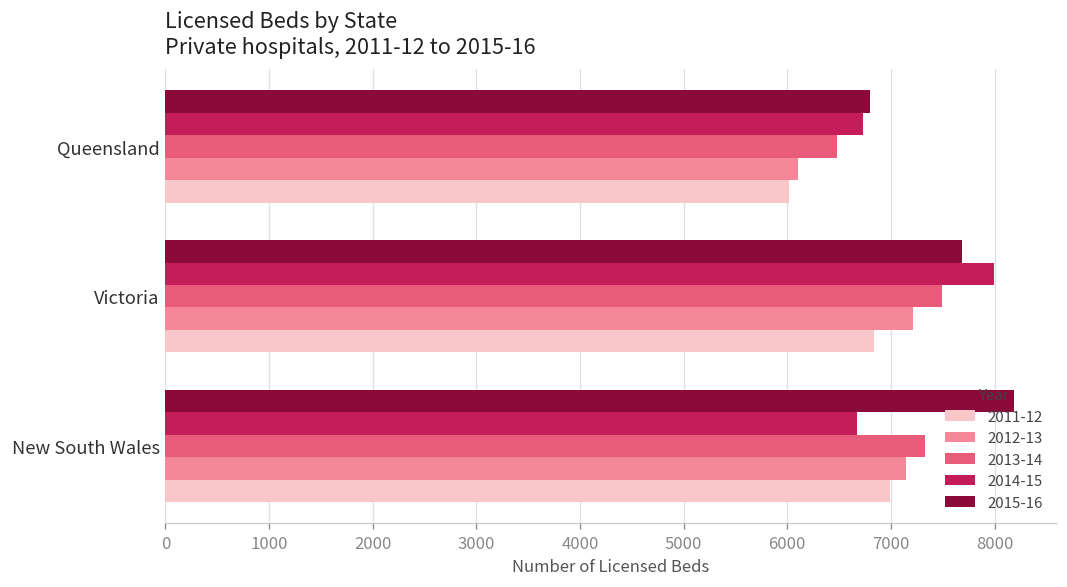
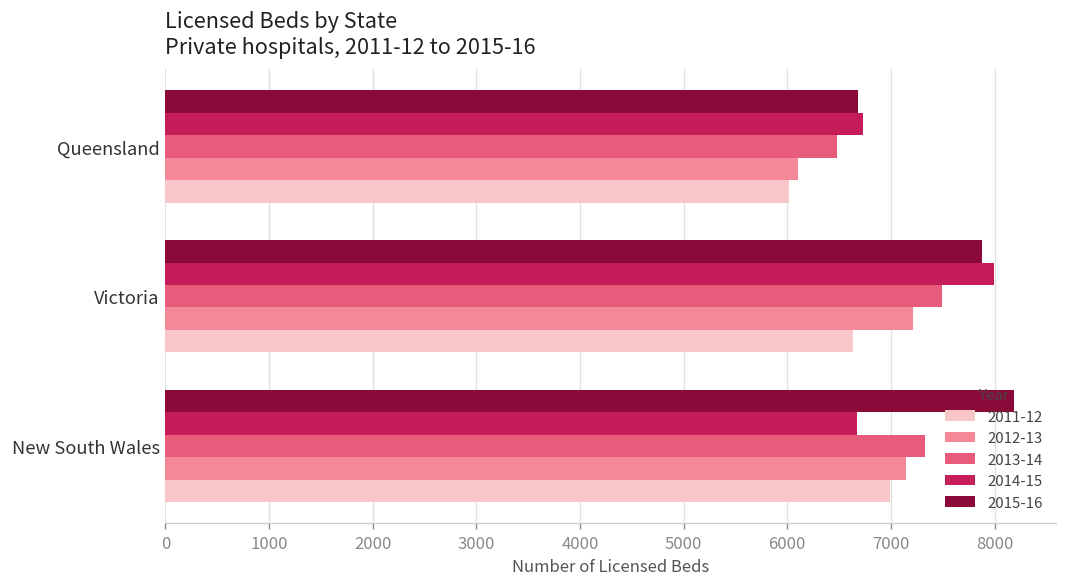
2015-16, Queensland: 6800 -> 6700
2015-16, Victoria: 7700 -> 7900
2011-12, Victoria: 6800 -> 6600
